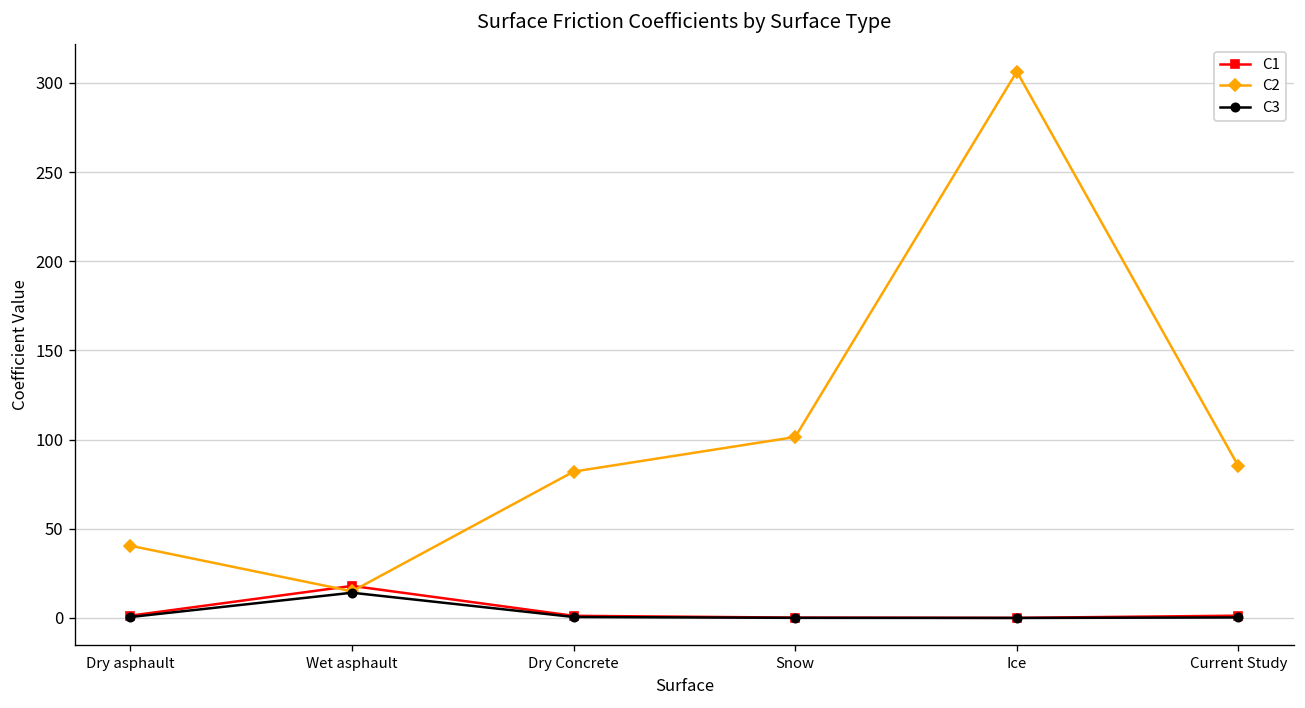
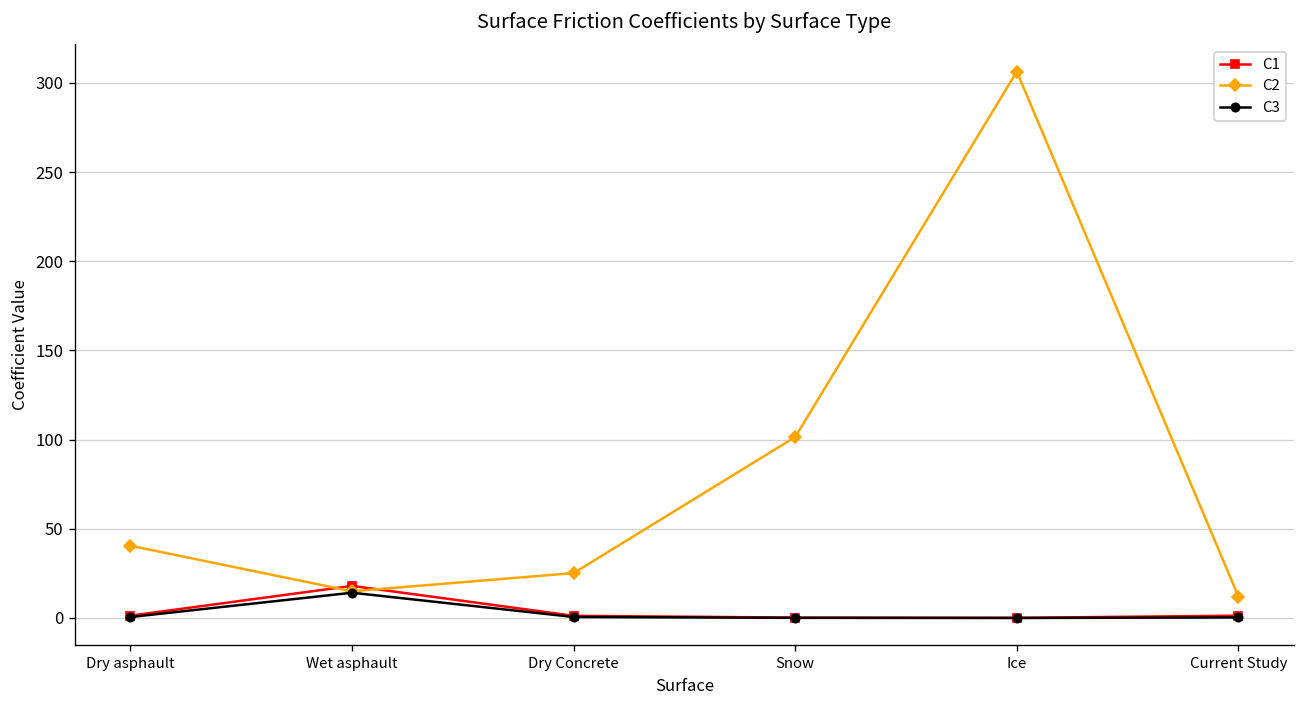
C2, Dry Concrete: 82 -> 25
C2, Current Study: 85 -> 12
